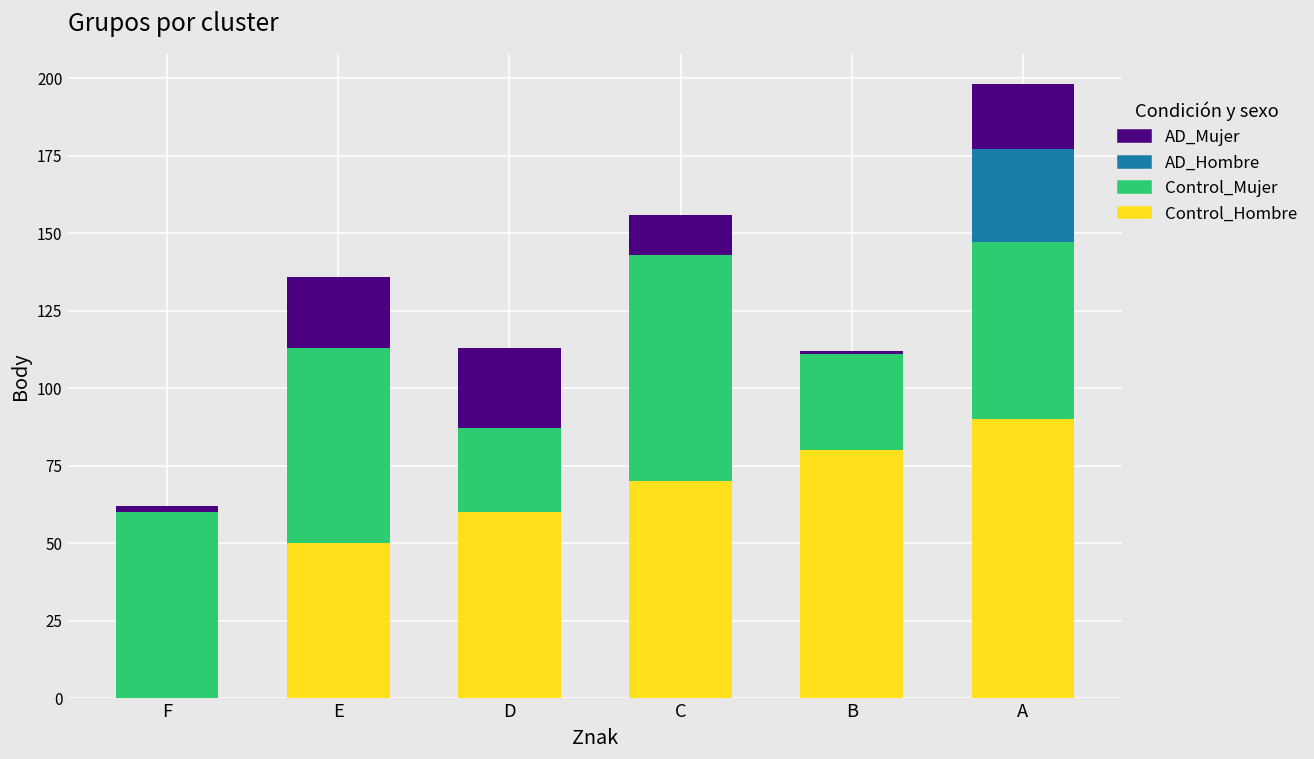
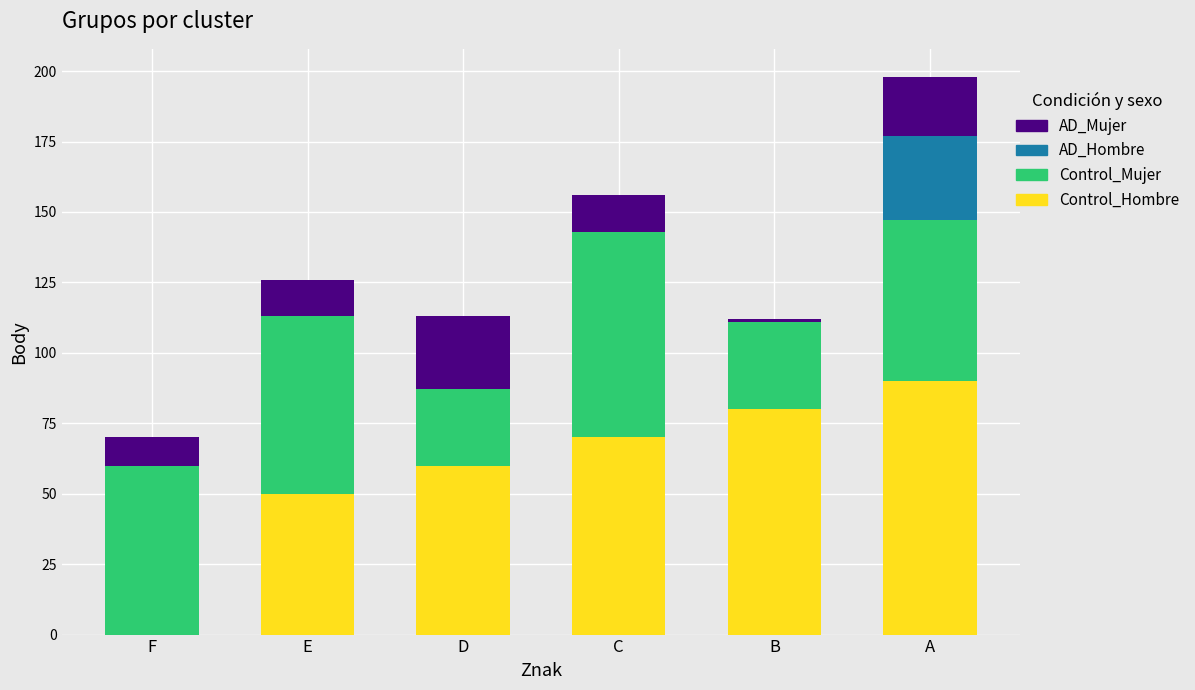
AD_Mujer, F: 2 -> 10
AD_Mujer, E: 23 -> 13
